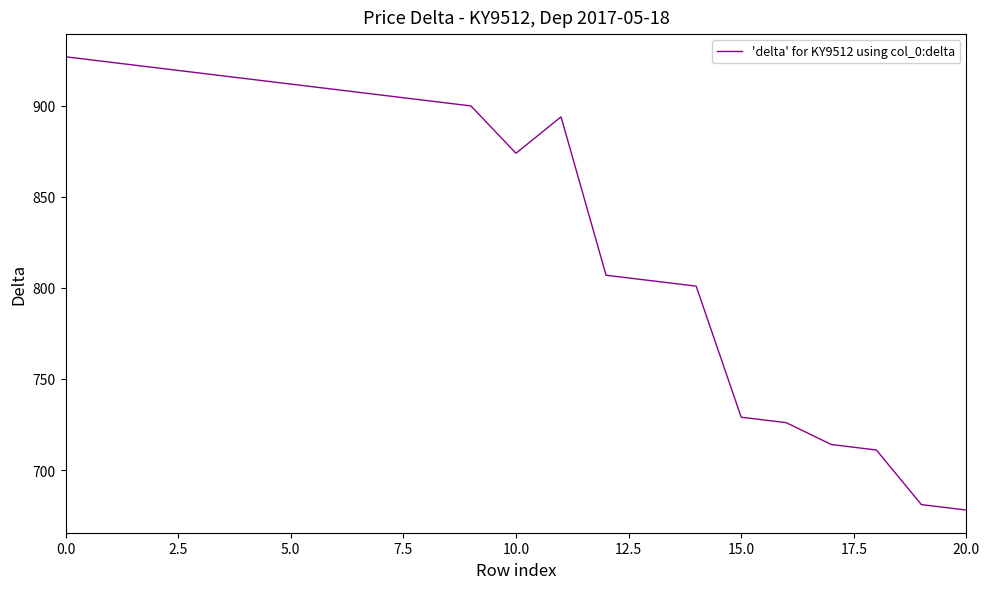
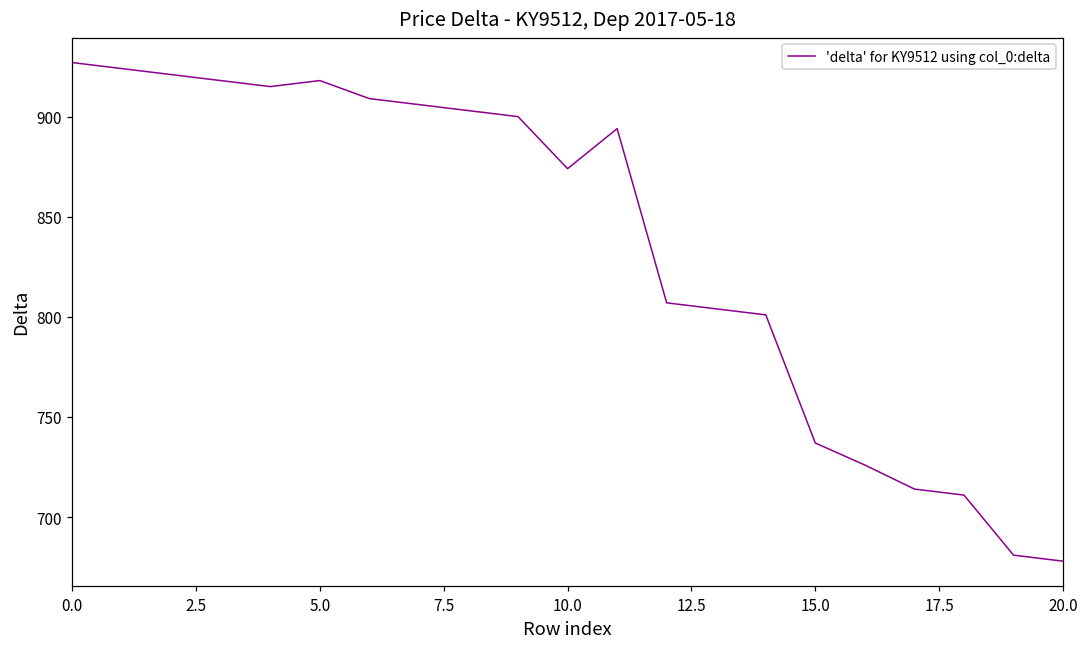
5.0: 912 -> 918
15.0: 729 -> 737
